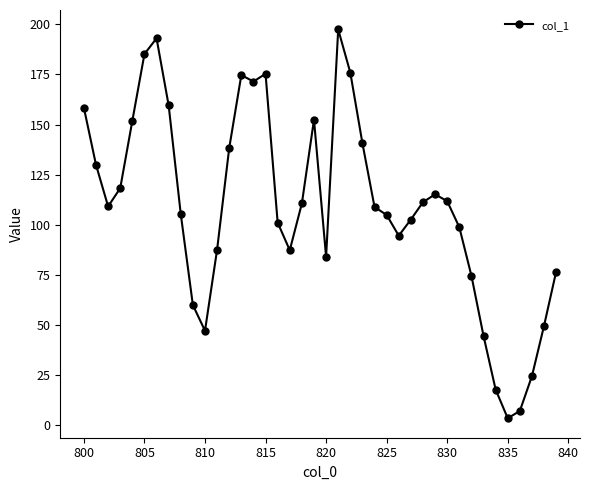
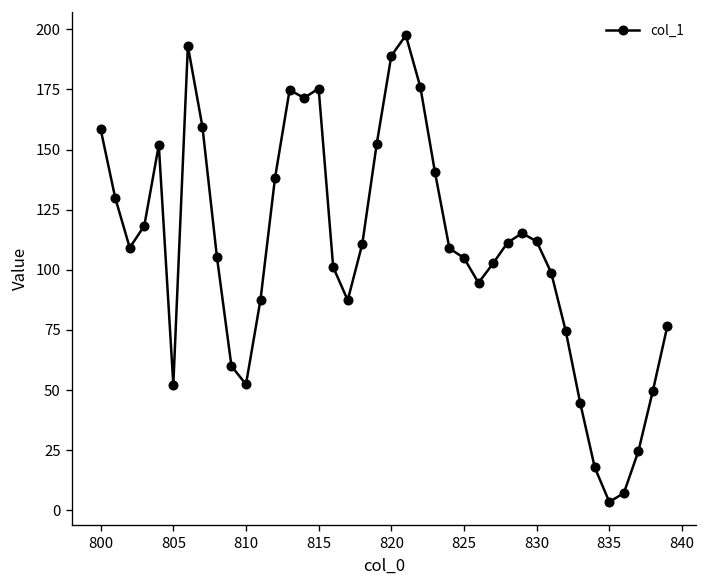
805: 185 -> 52
810: 47 -> 52
820: 84 -> 189
